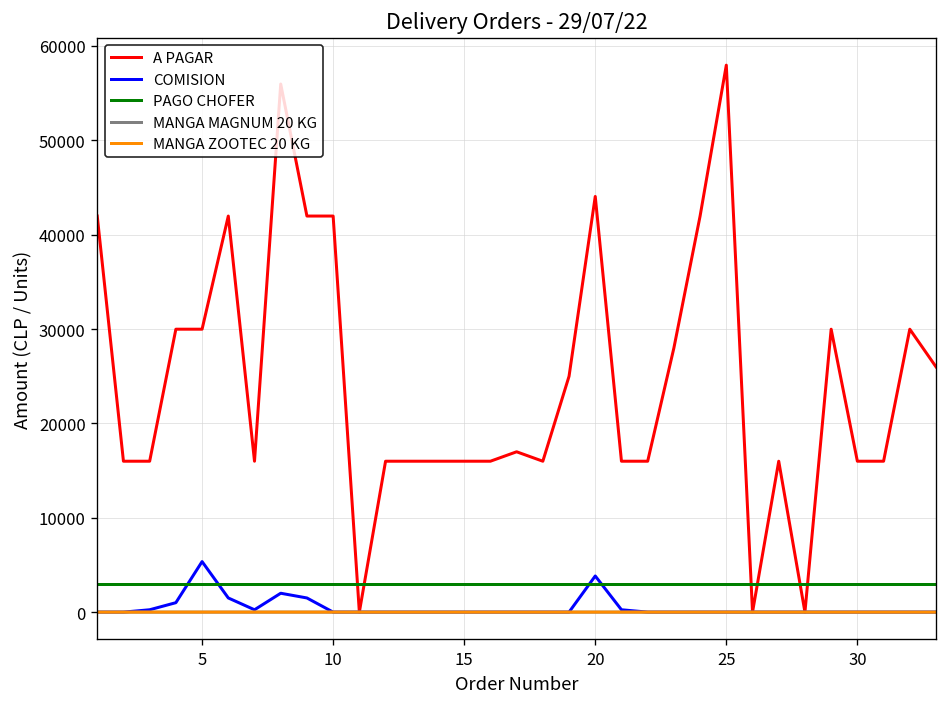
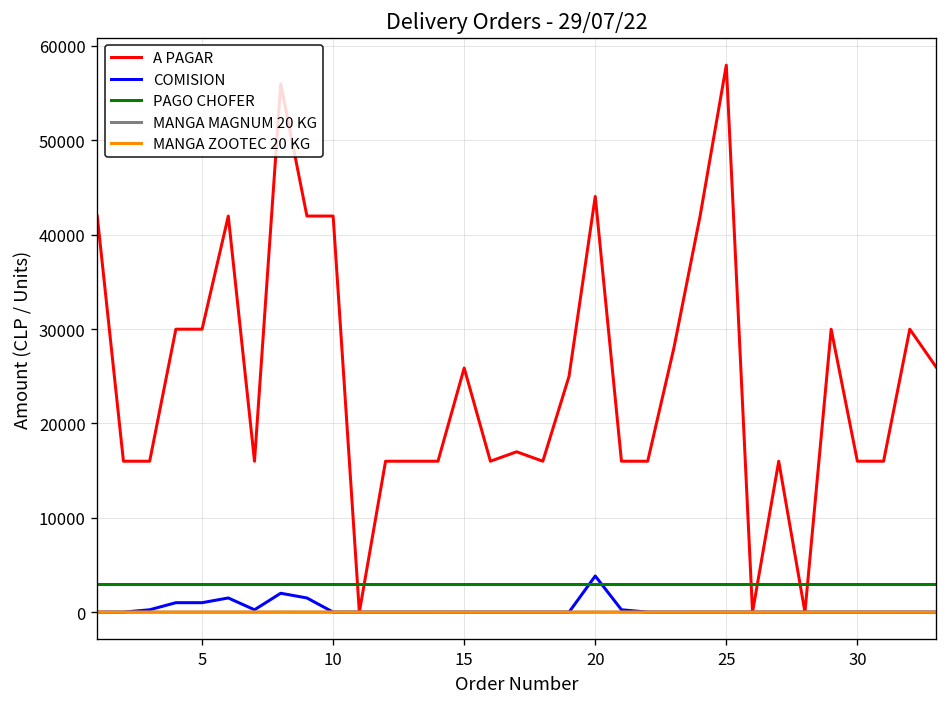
COMISION, 5: 5000 -> 1000
A PAGAR, 15: 16000 -> 26000
